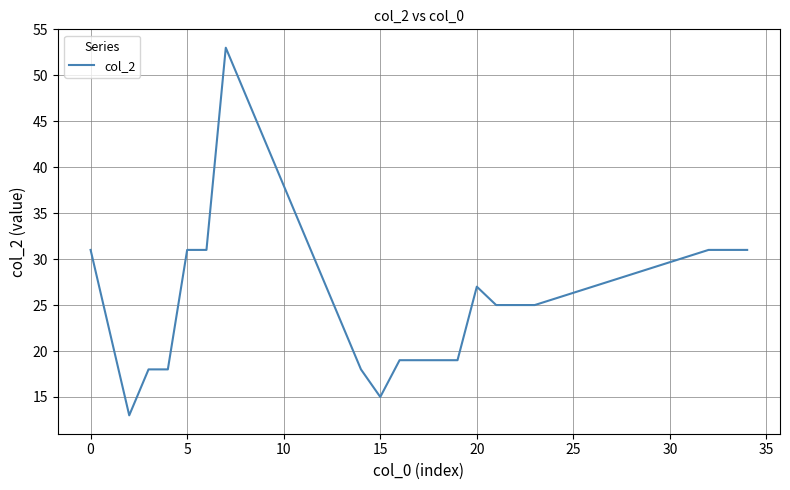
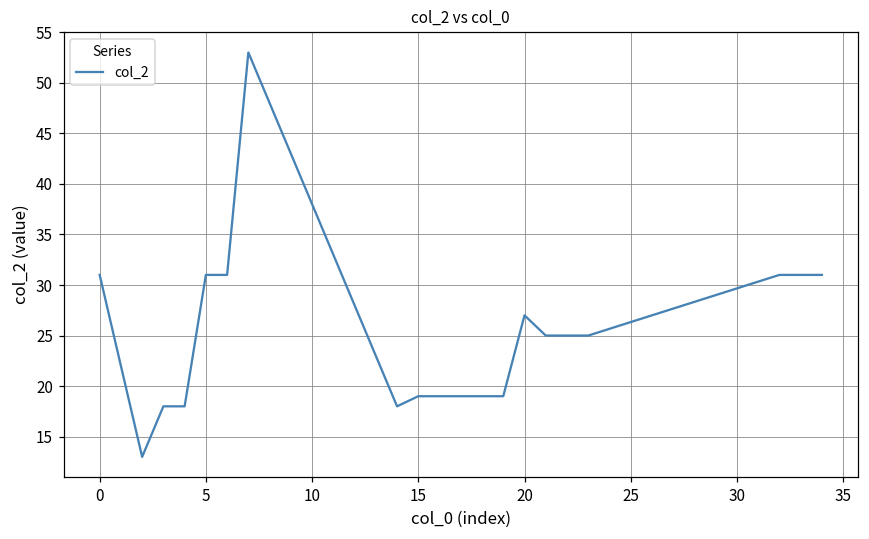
15: 15 -> 19
